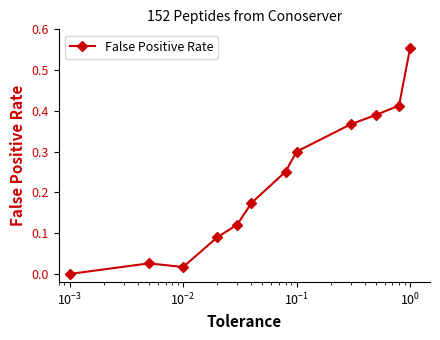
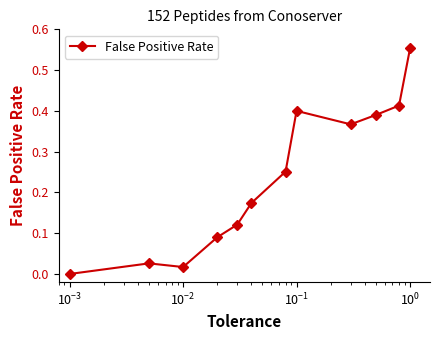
10^-1: 0.3 -> 0.4
